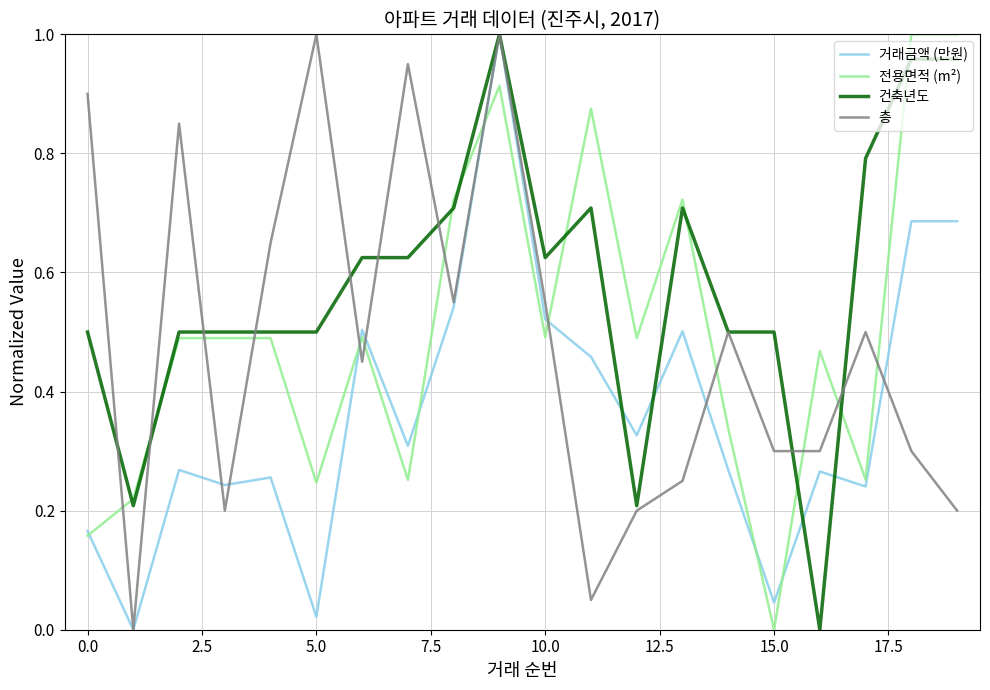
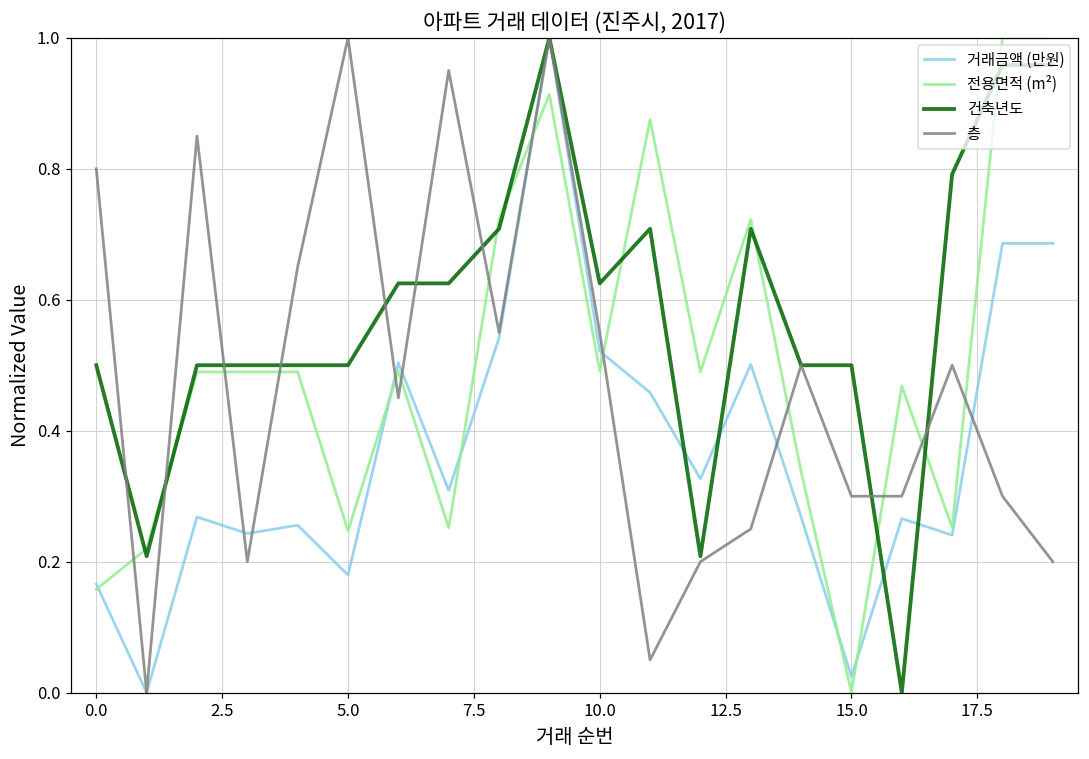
층, 0.0: 0.90 -> 0.80
거래금액 (만원), 5.0: 0.02 -> 0.18
거래금액 (만원), 15.0: 0.05 -> 0.02
